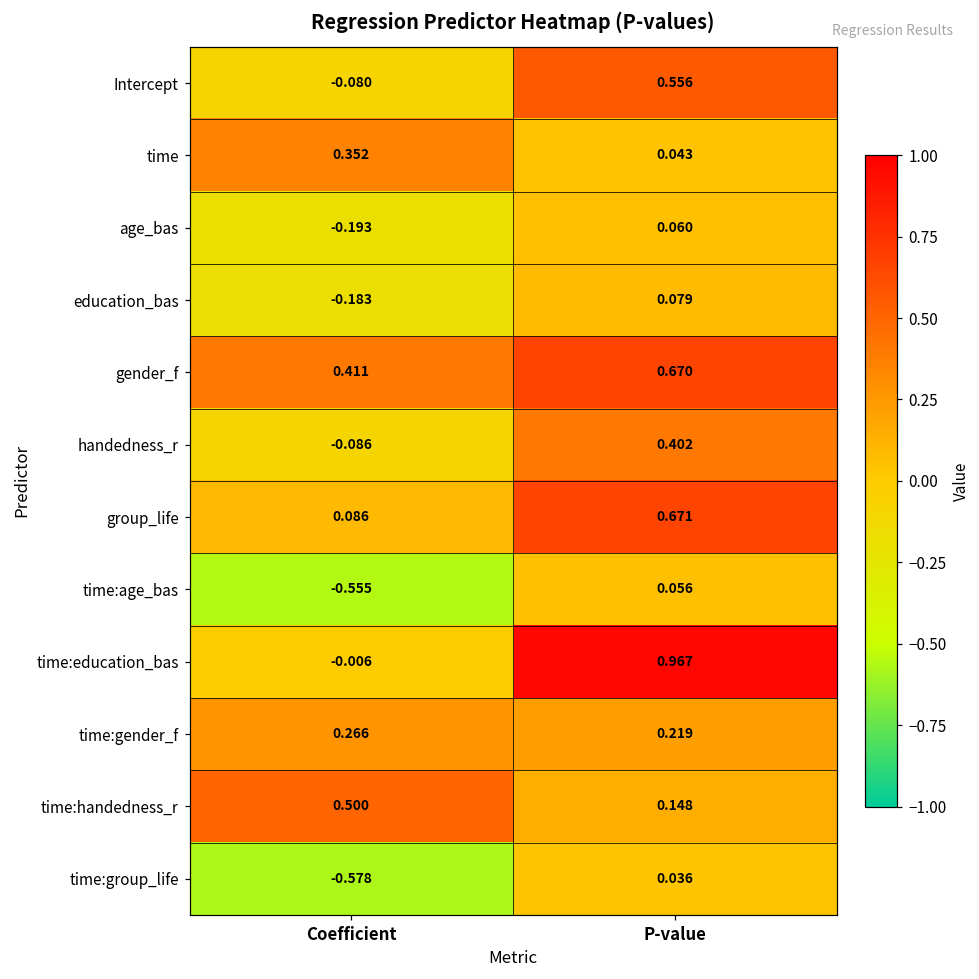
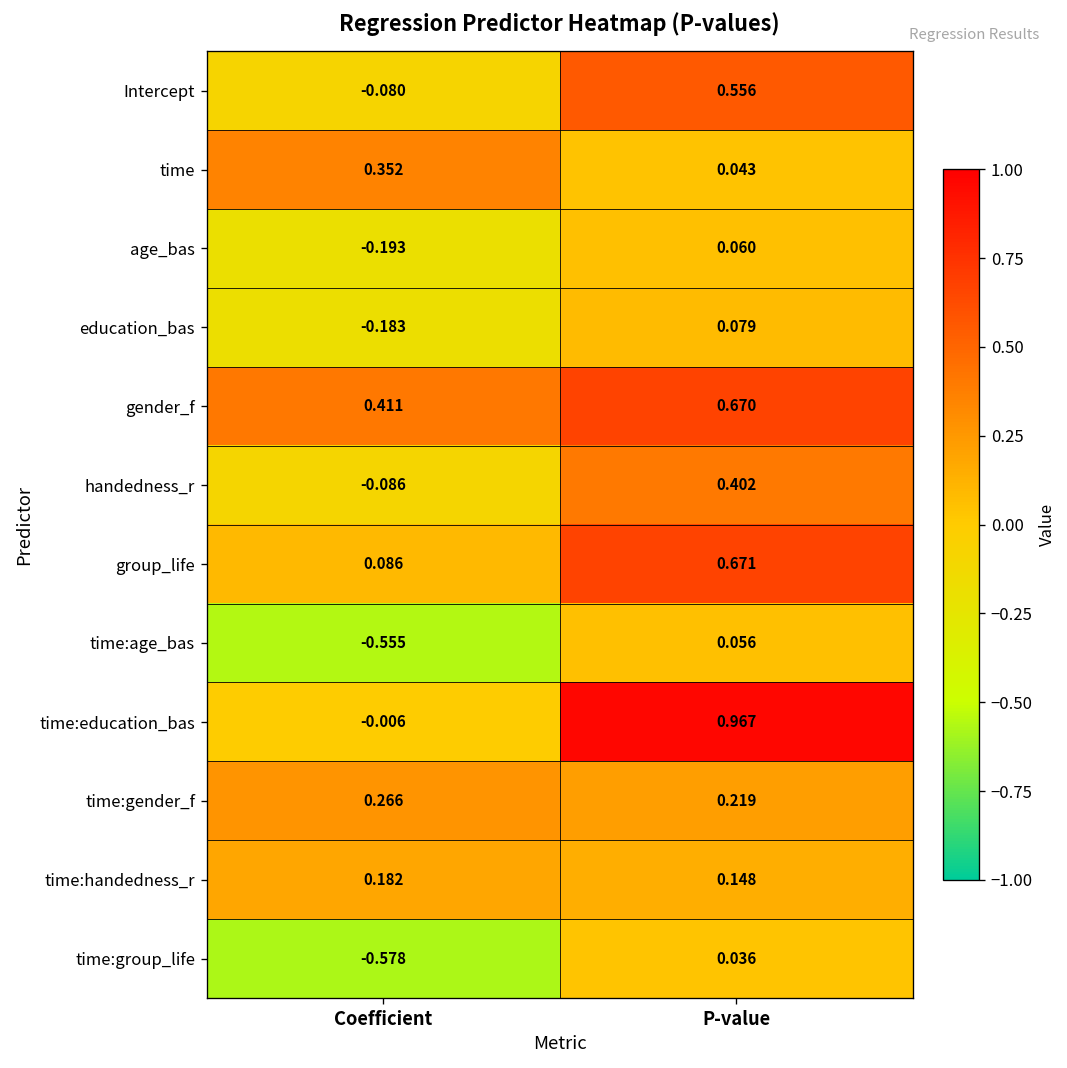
time:handedness_r, Coefficient: 0.500 -> 0.182
